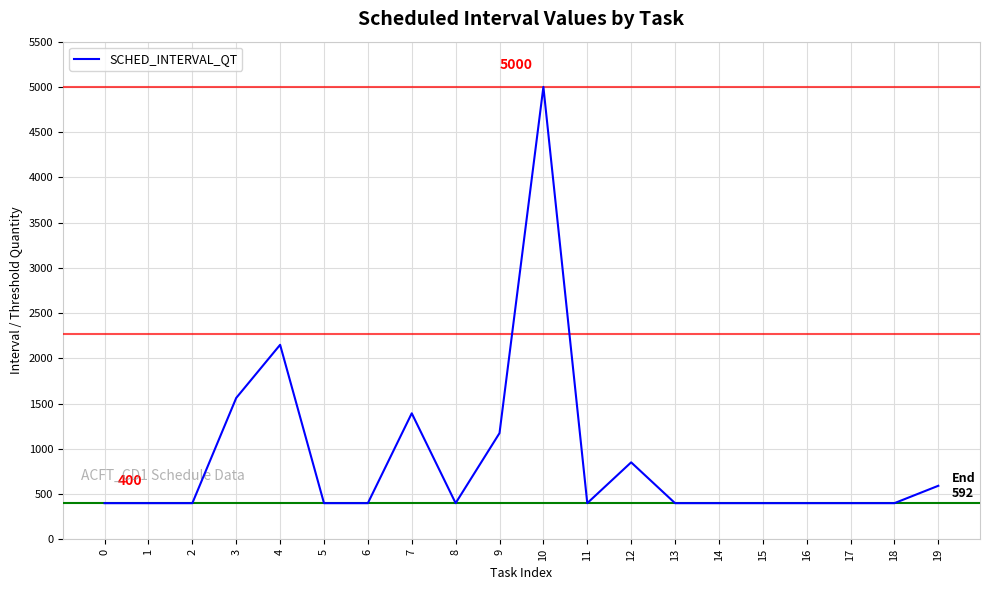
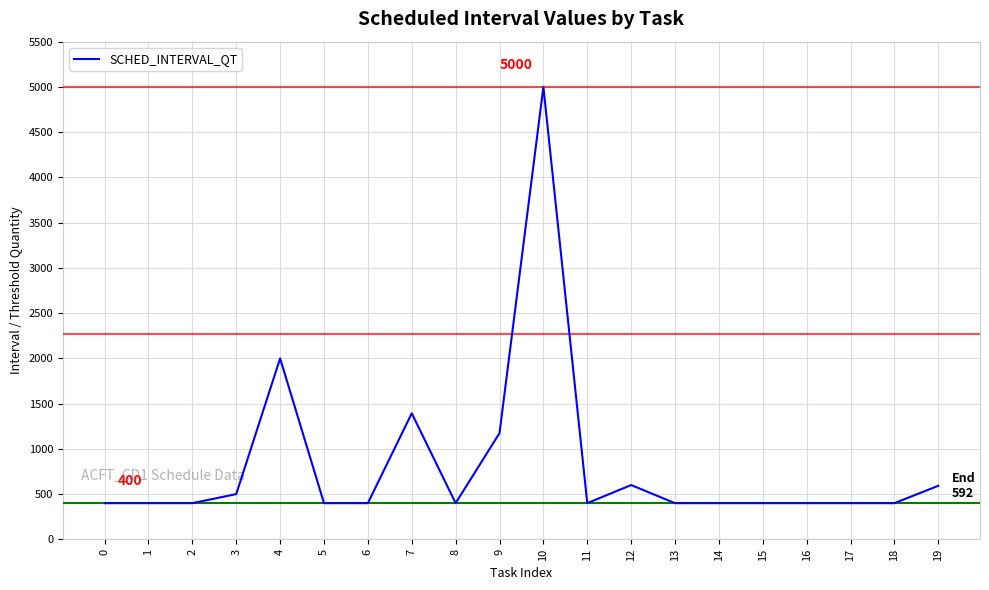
3: 1600 -> 500
4: 2200 -> 2000
12: 900 -> 600
